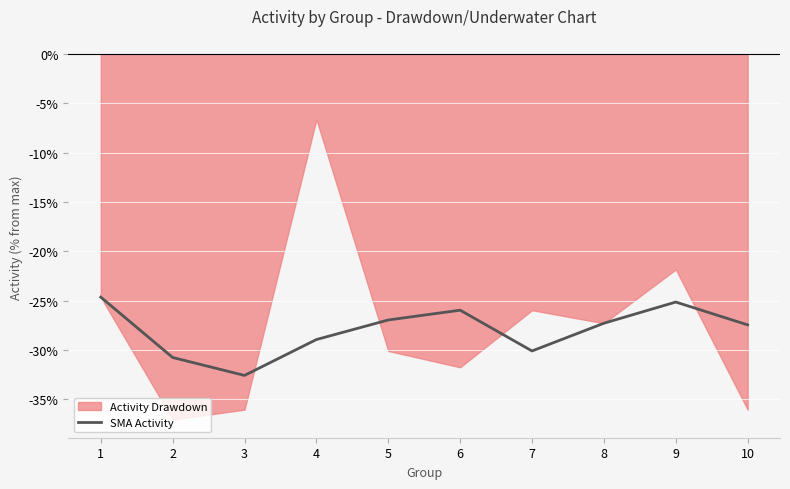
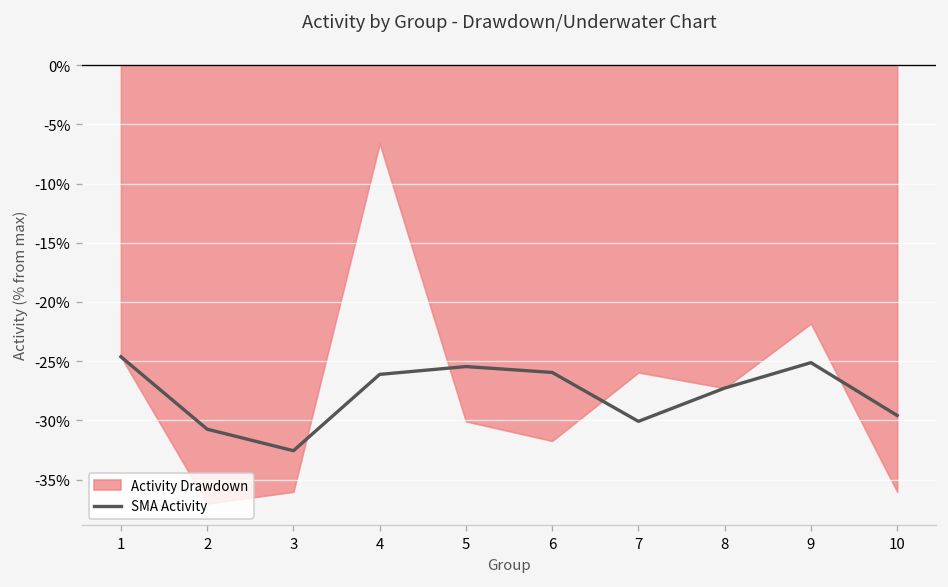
SMA Activity, 4: -29% -> -26%
SMA Activity, 5: -27% -> -25%
SMA Activity, 10: -27% -> -30%
